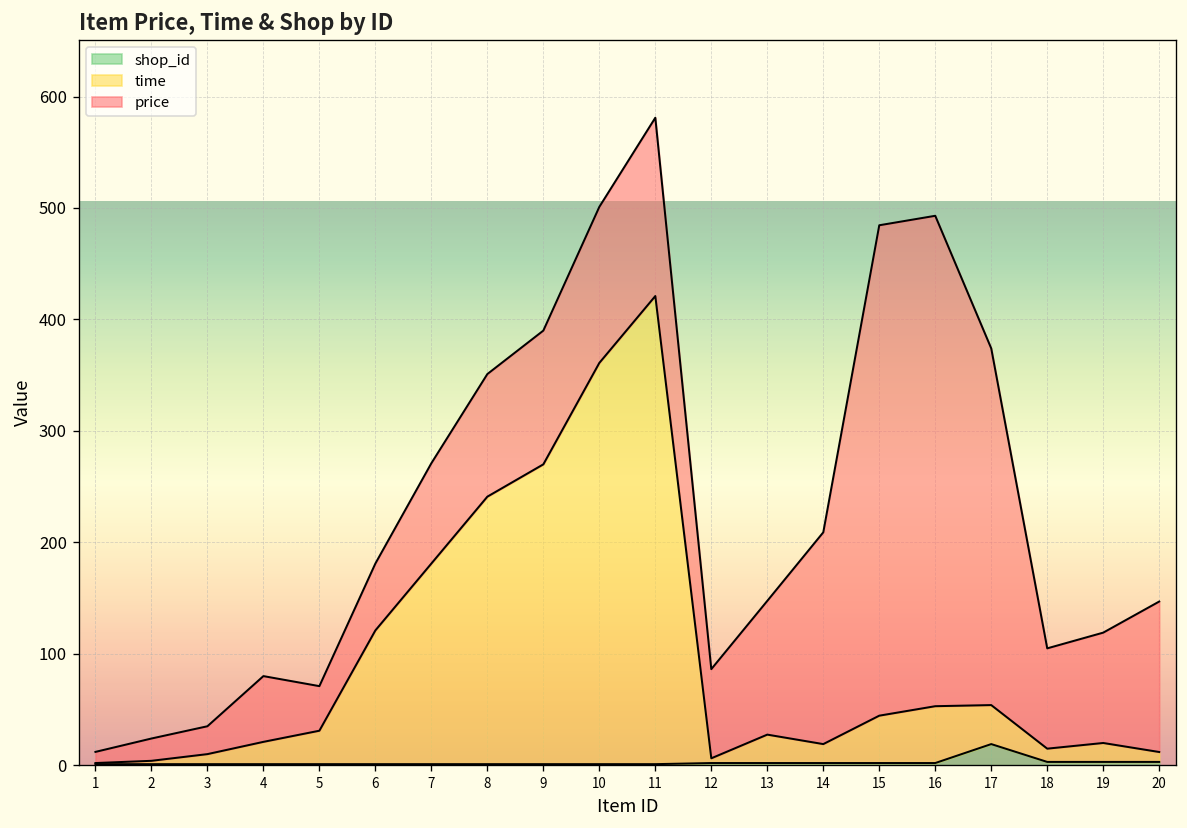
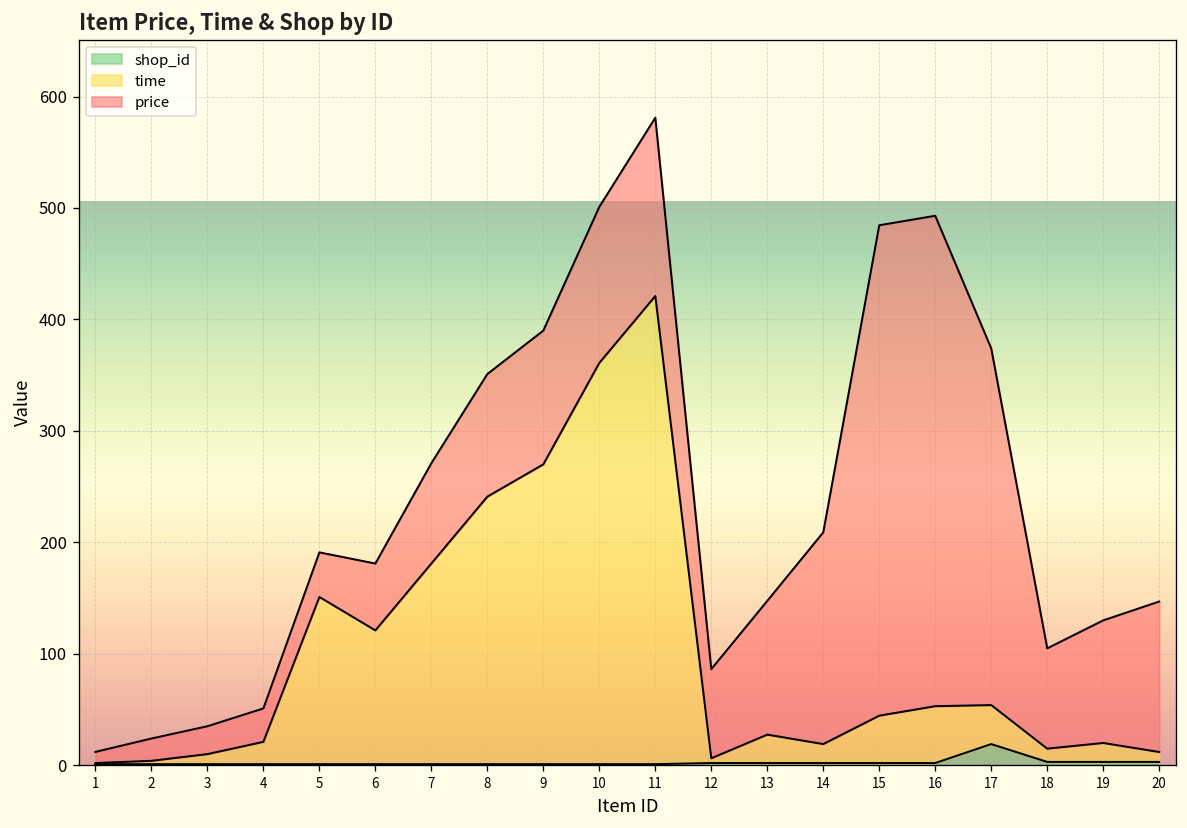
price, 4: 60 -> 30
time, 5: 30 -> 150
price, 19: 100 -> 110
